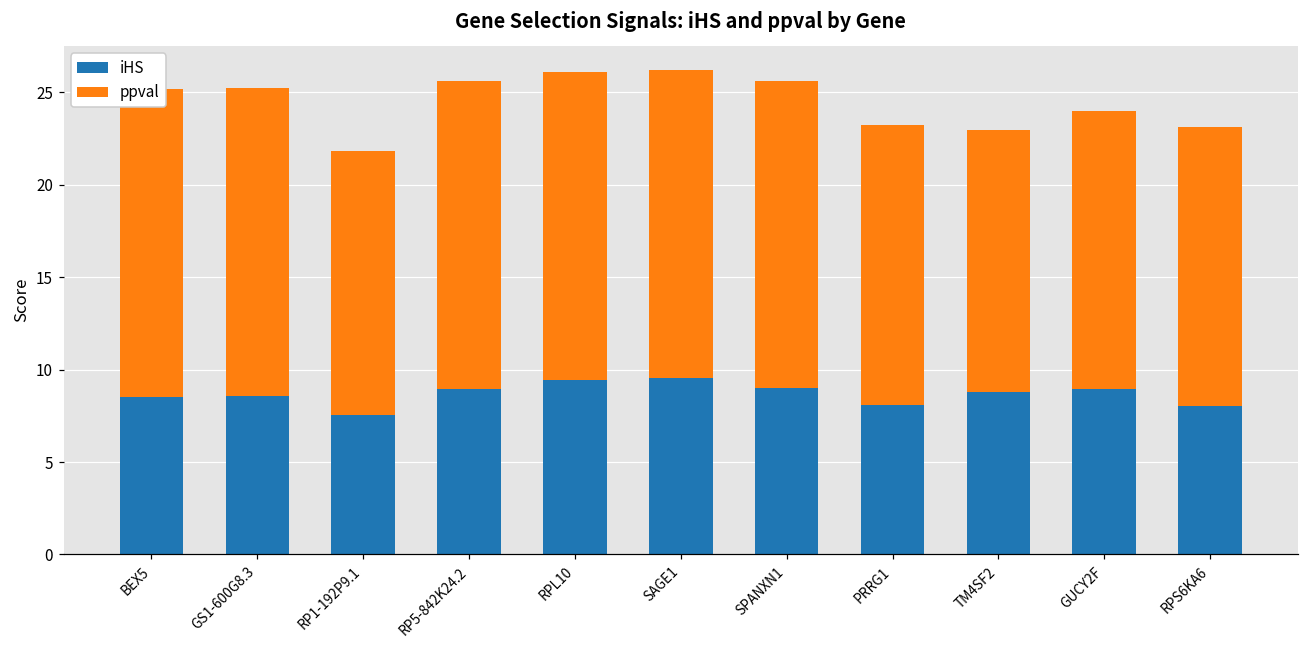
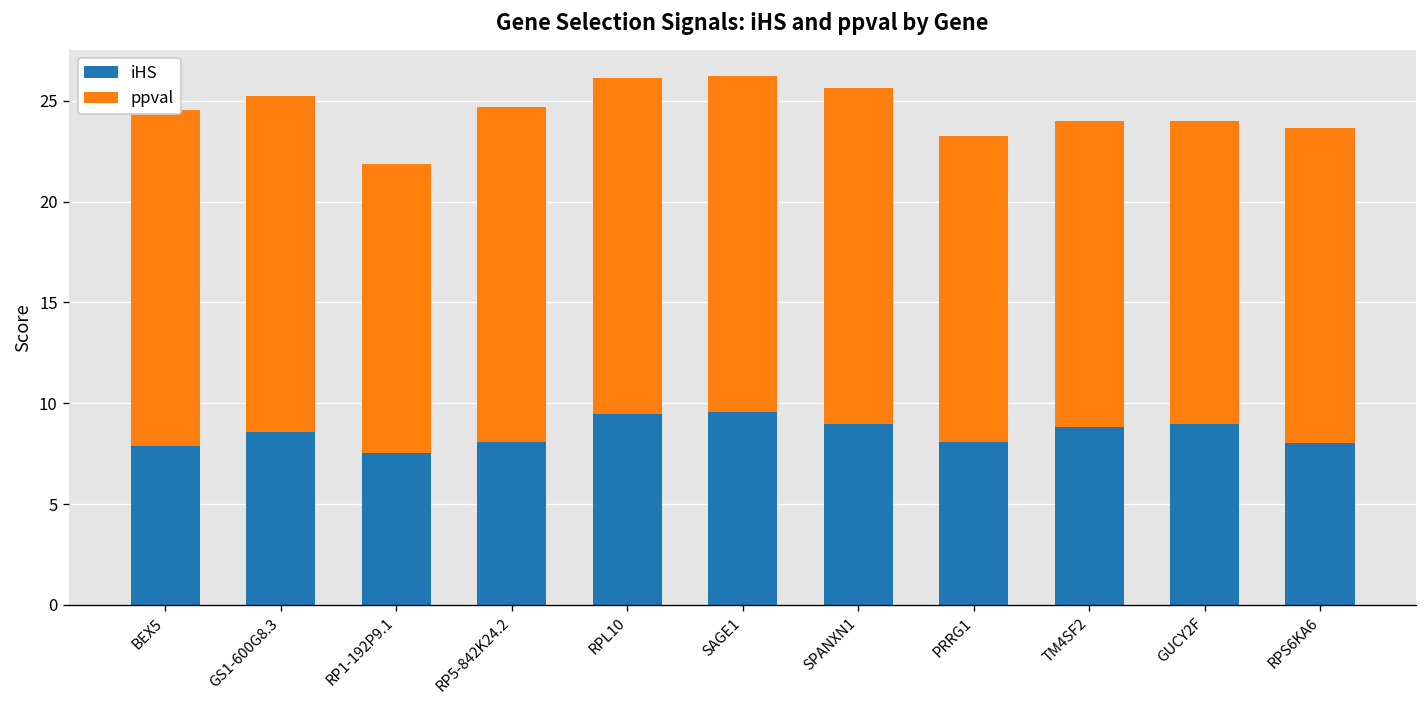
iHS, BEX5: 8.5 -> 7.9
iHS, RP5-842K24.2: 8.9 -> 8.1
ppval, TM4SF2: 14.2 -> 15.2
ppval, RPS6KA6: 15.1 -> 15.6
